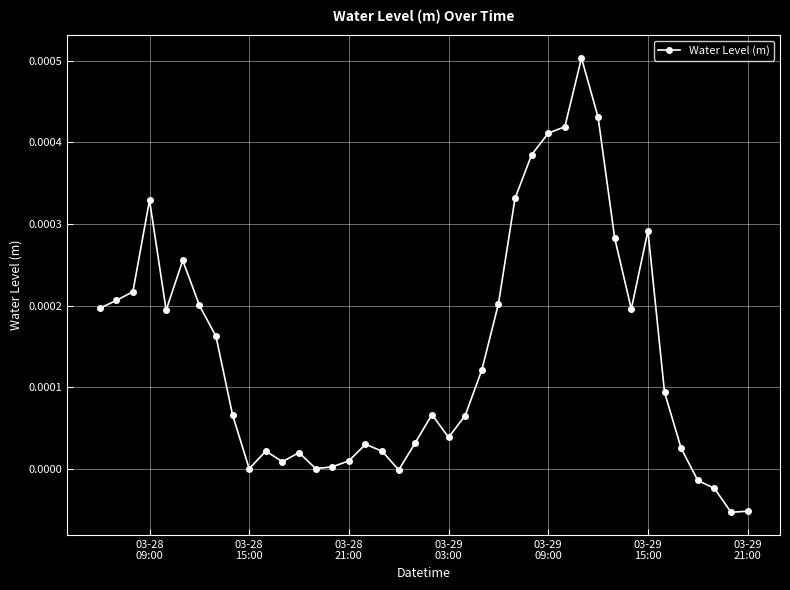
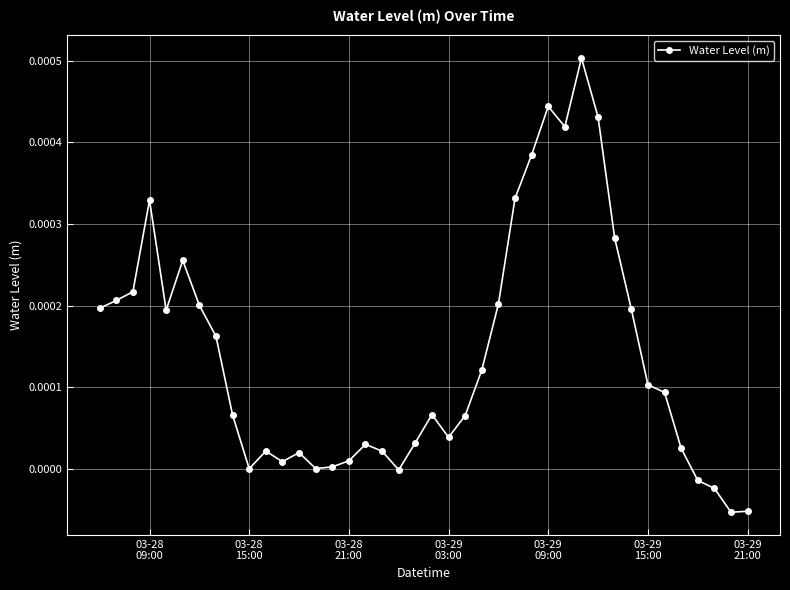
03-29 09:00: 0.00041 -> 0.00044
03-29 15:00: 0.00029 -> 0.00010
